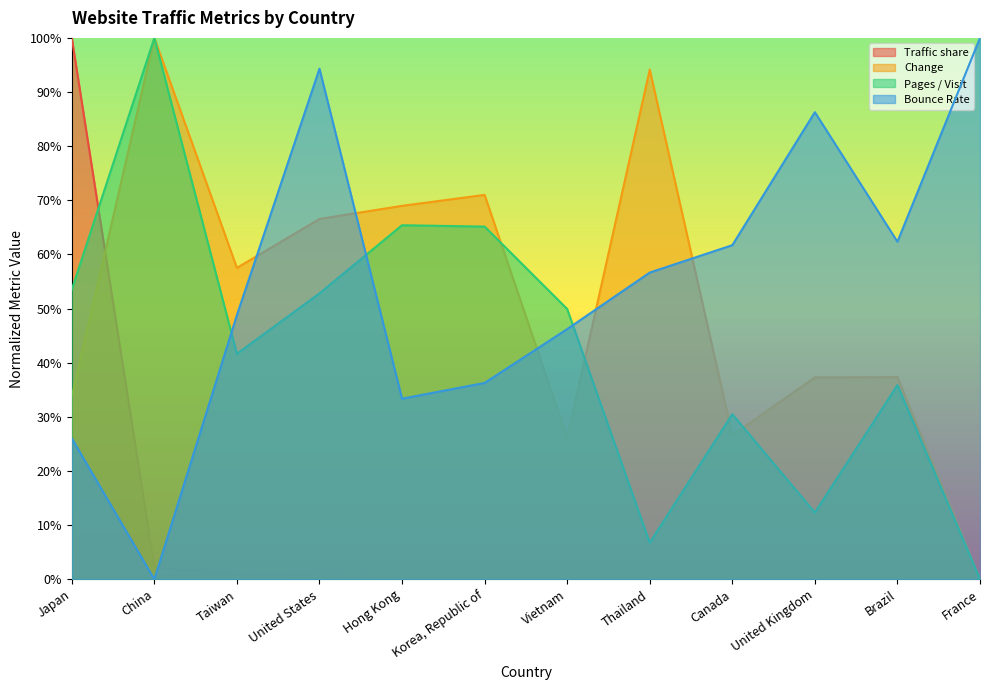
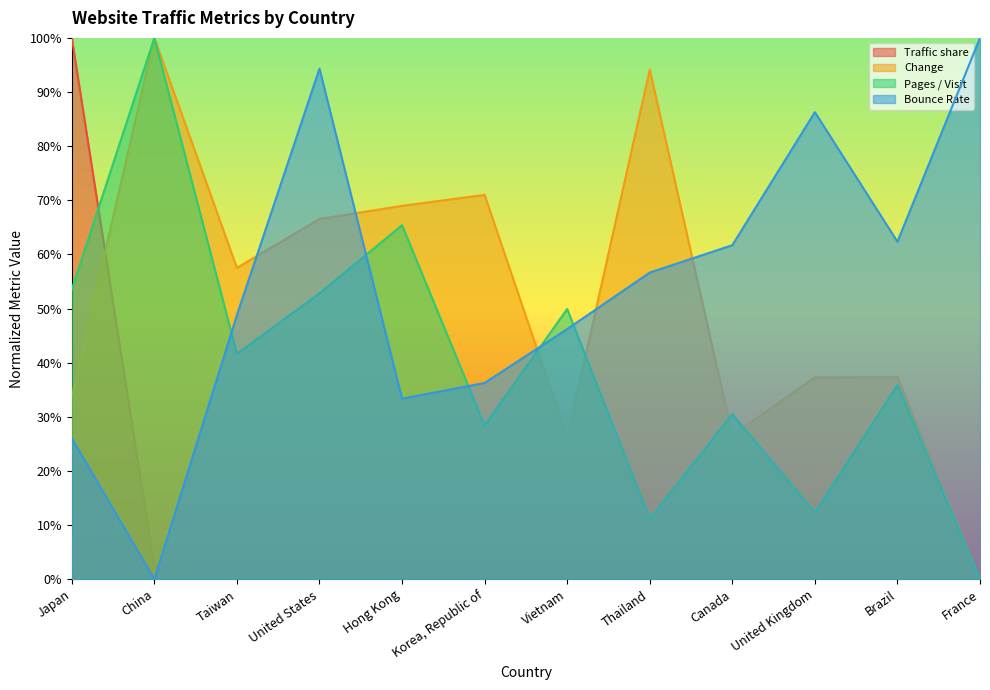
Pages / Visit, Korea, Republic of: 65% -> 28%
Pages / Visit, Thailand: 7% -> 11%
